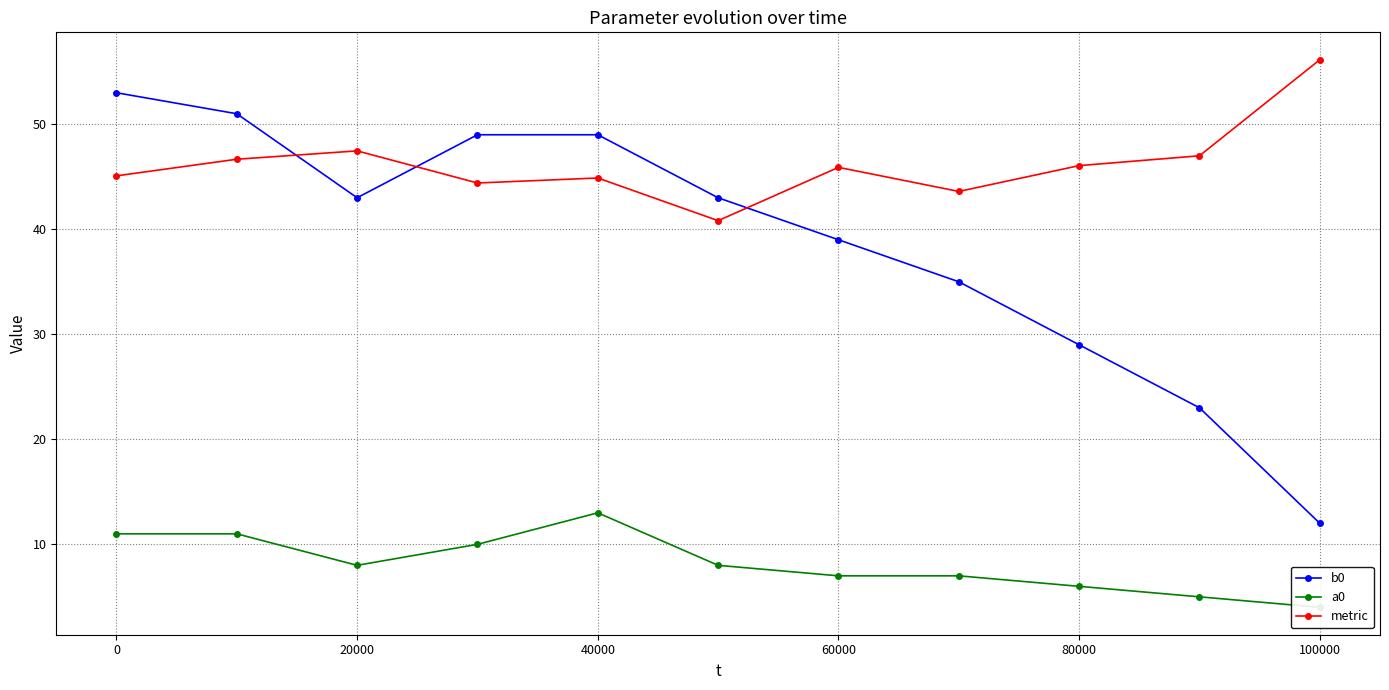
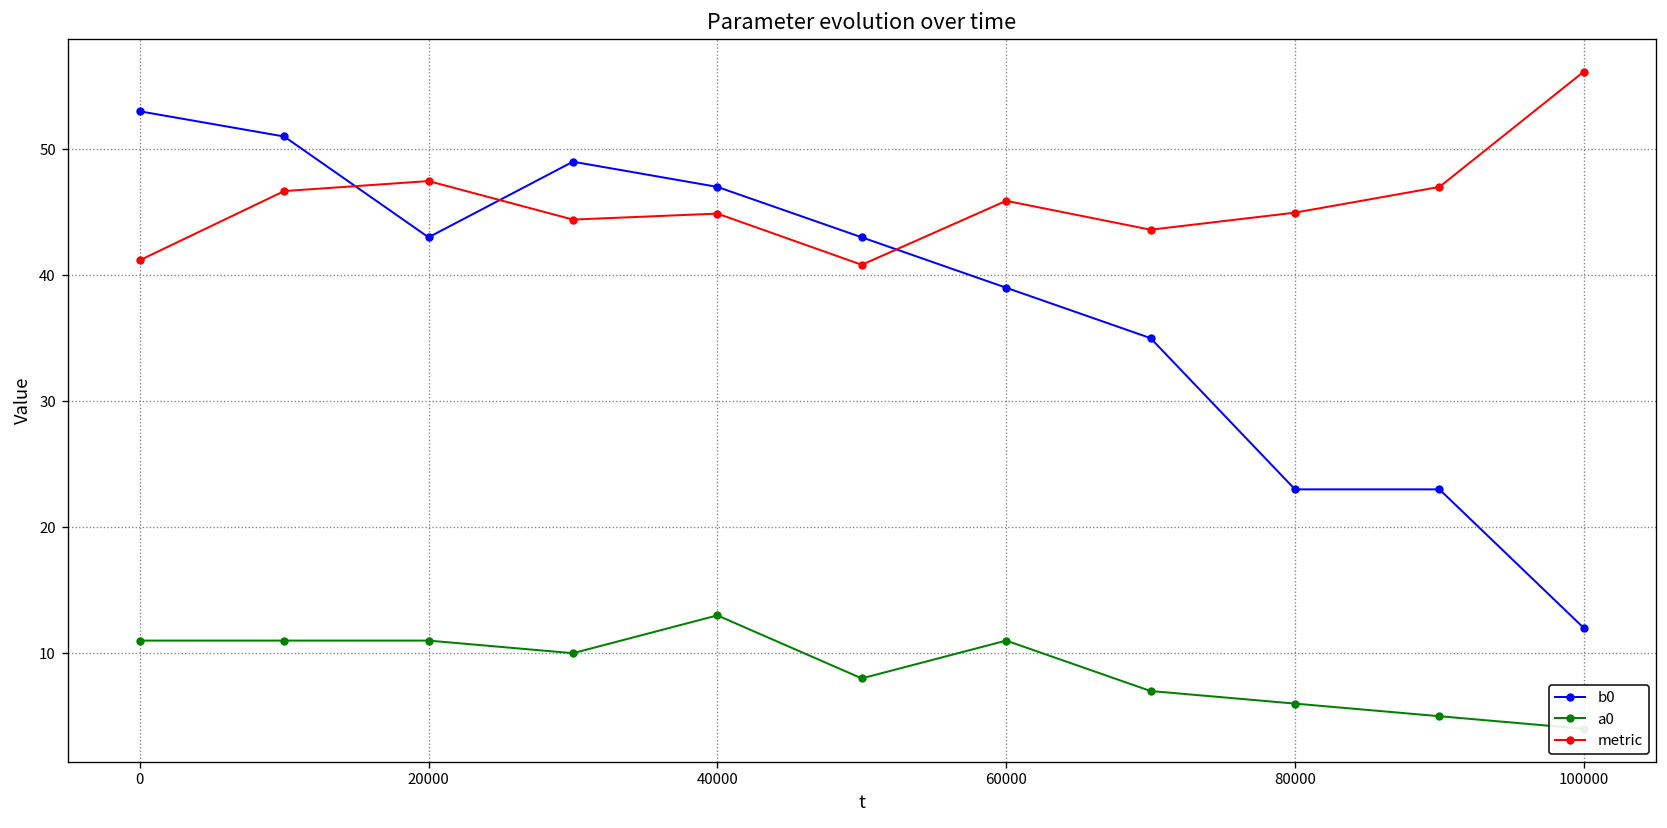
metric, 0: 45.1 -> 41.2
a0, 20000: 8 -> 11
b0, 40000: 49 -> 47
a0, 60000: 7 -> 11
b0, 80000: 29 -> 23
metric, 80000: 46.1 -> 45.0
